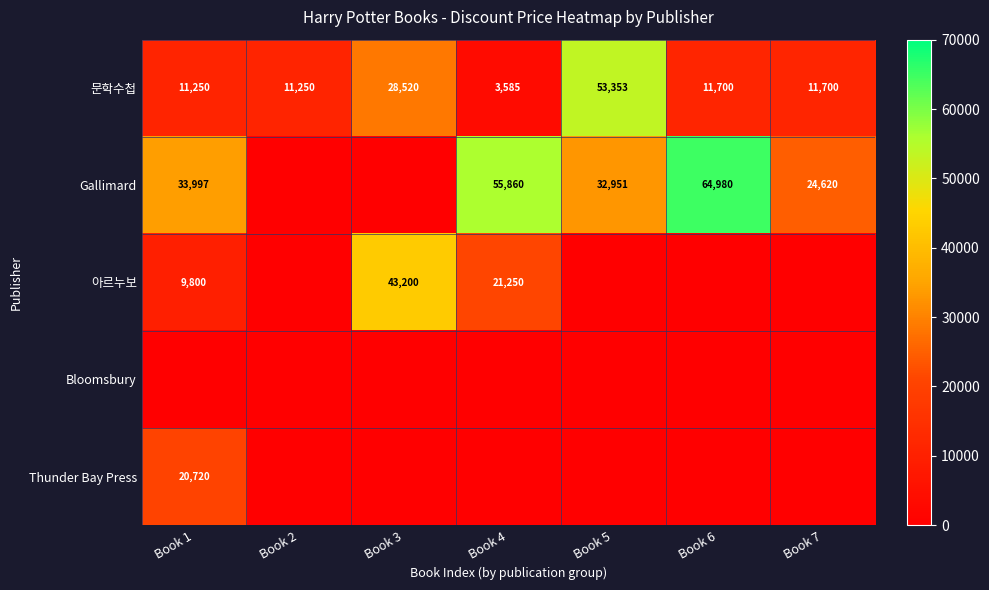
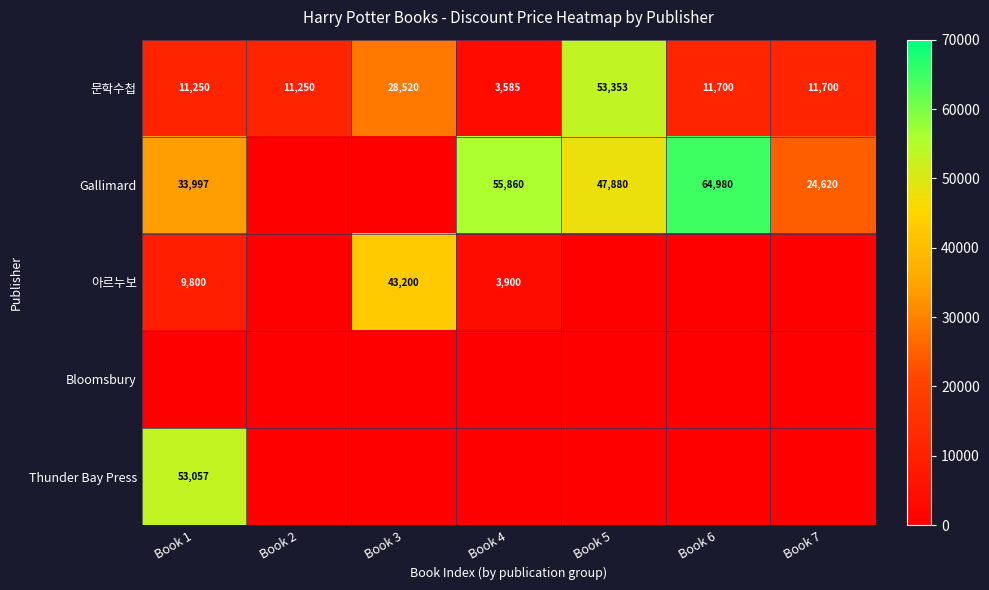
Gallimard, Book 5: 32,951 -> 47,880
아르누보, Book 4: 21,250 -> 3,900
Thunder Bay Press, Book 1: 20,720 -> 53,057
